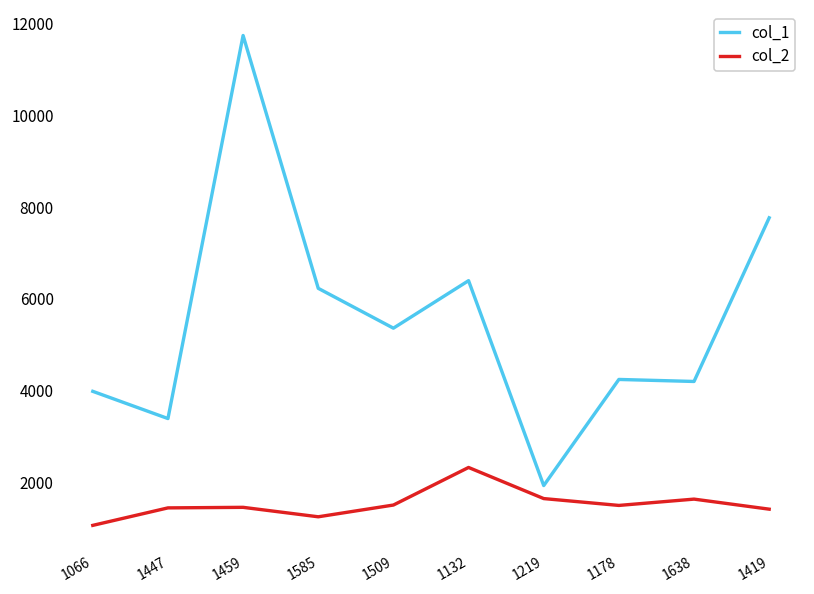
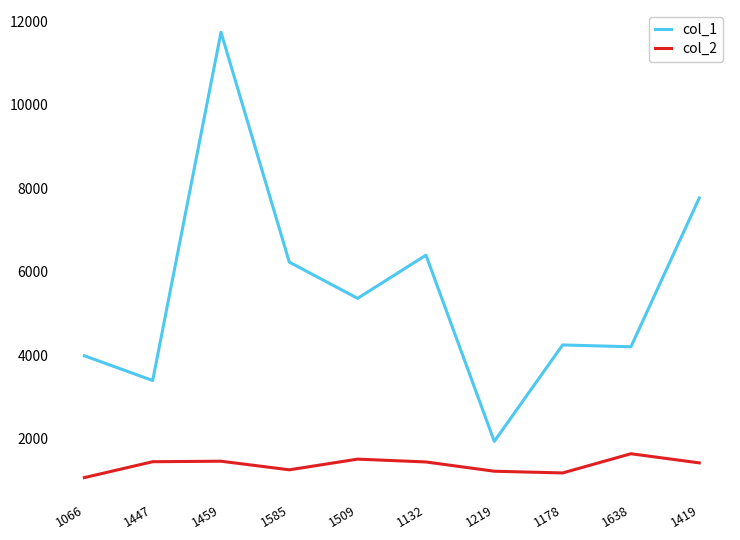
col_2, 1132: 2300 -> 1400
col_2, 1219: 1600 -> 1200
col_2, 1178: 1500 -> 1200
